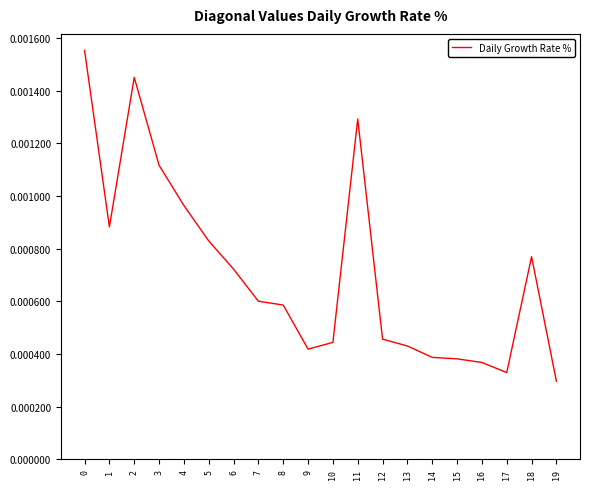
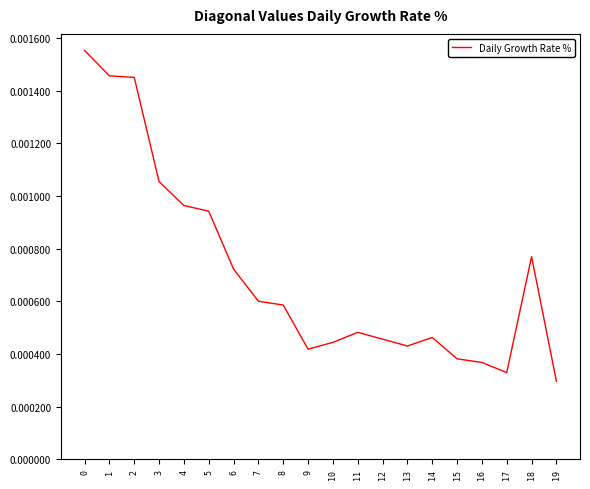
1: 0.00088 -> 0.00146
3: 0.00112 -> 0.00105
5: 0.00083 -> 0.00094
11: 0.00129 -> 0.00048
14: 0.00039 -> 0.00046
